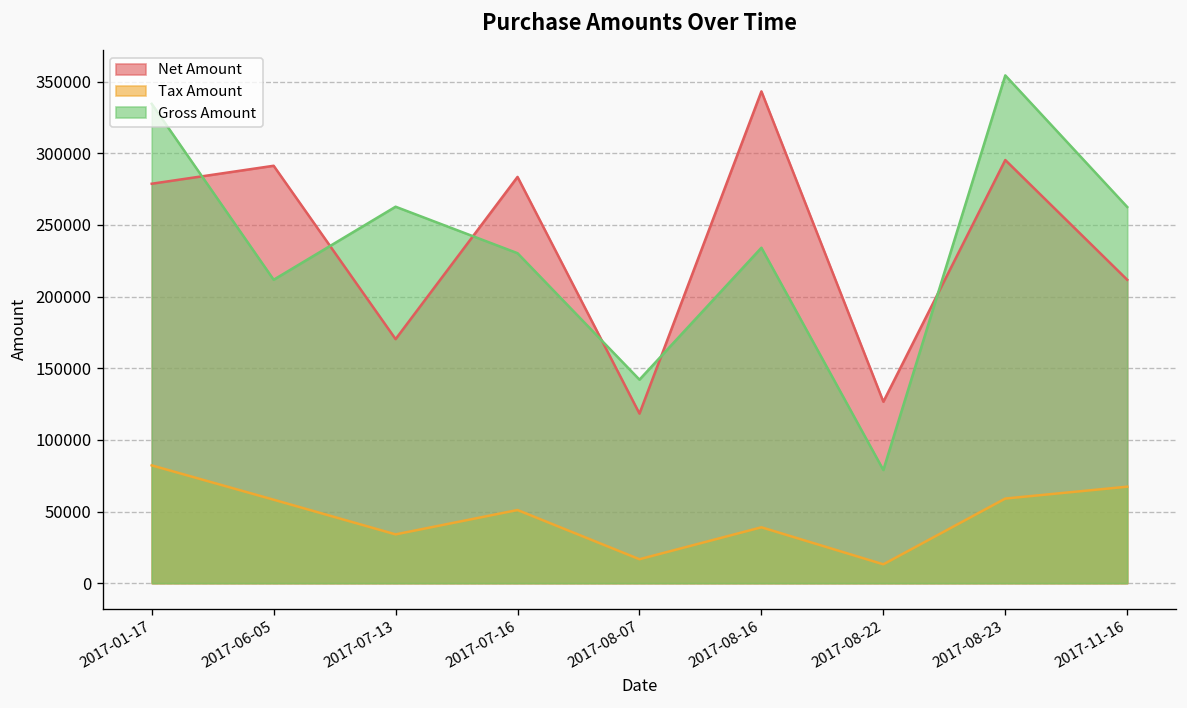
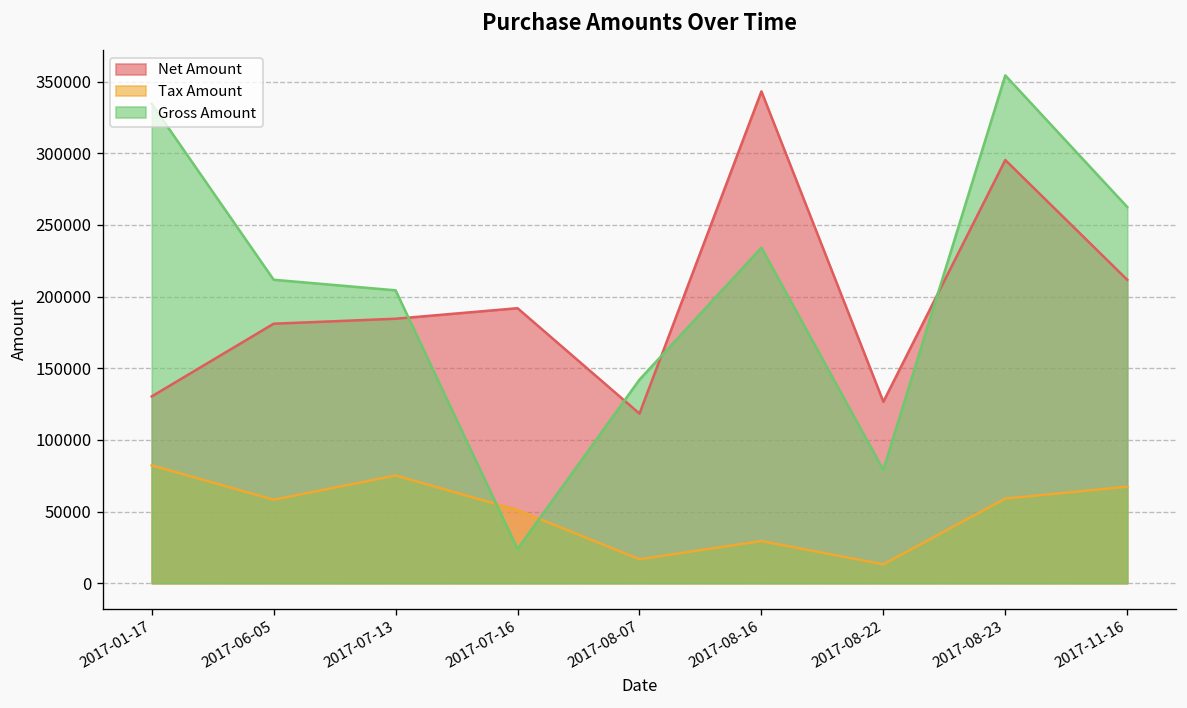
Net Amount, 2017-01-17: 279000 -> 130000
Net Amount, 2017-06-05: 291000 -> 181000
Net Amount, 2017-07-13: 170000 -> 185000
Tax Amount, 2017-07-13: 34000 -> 75000
Gross Amount, 2017-07-13: 263000 -> 204000
Net Amount, 2017-07-16: 284000 -> 192000
Gross Amount, 2017-07-16: 230000 -> 24000
Tax Amount, 2017-08-16: 39000 -> 29000
